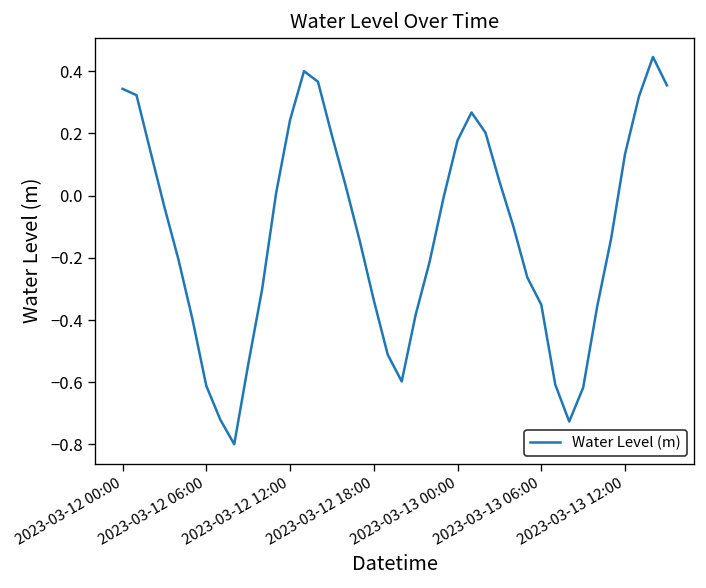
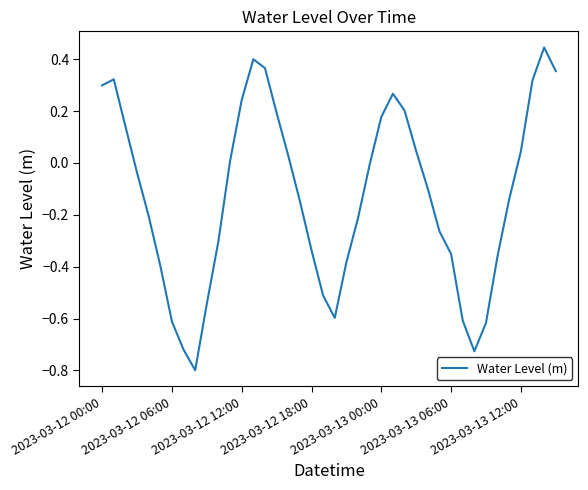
2023-03-12 00:00: 0.34 -> 0.30
2023-03-13 12:00: 0.13 -> 0.04
